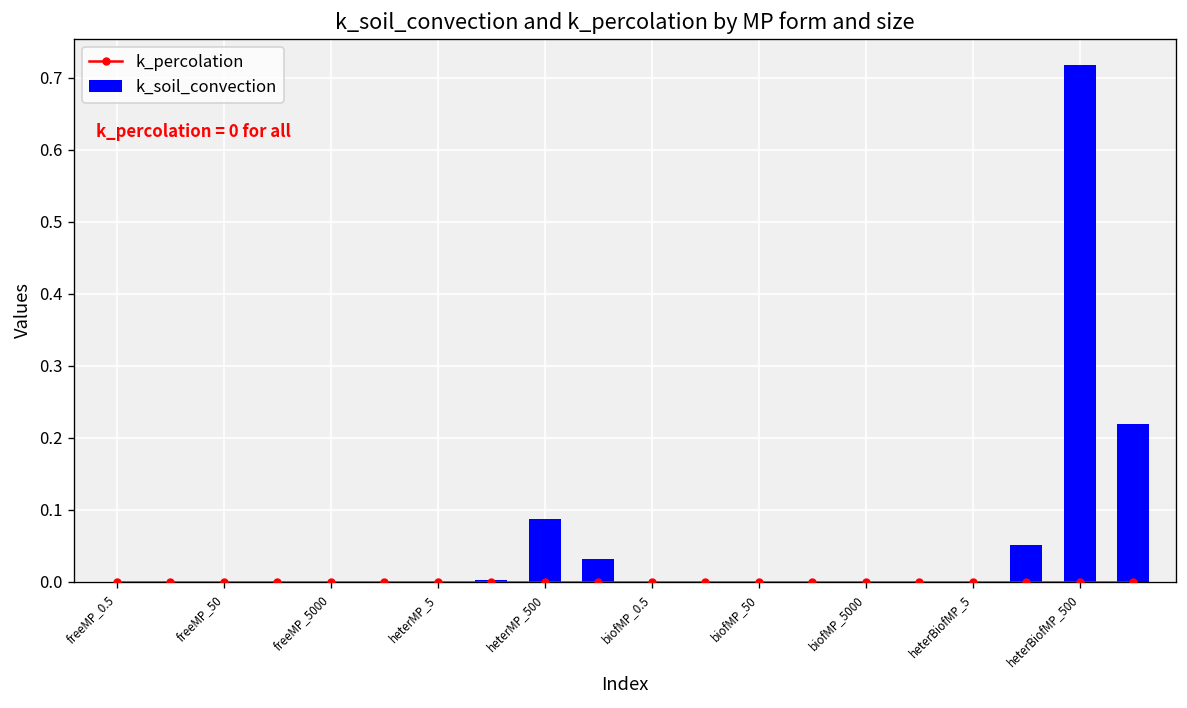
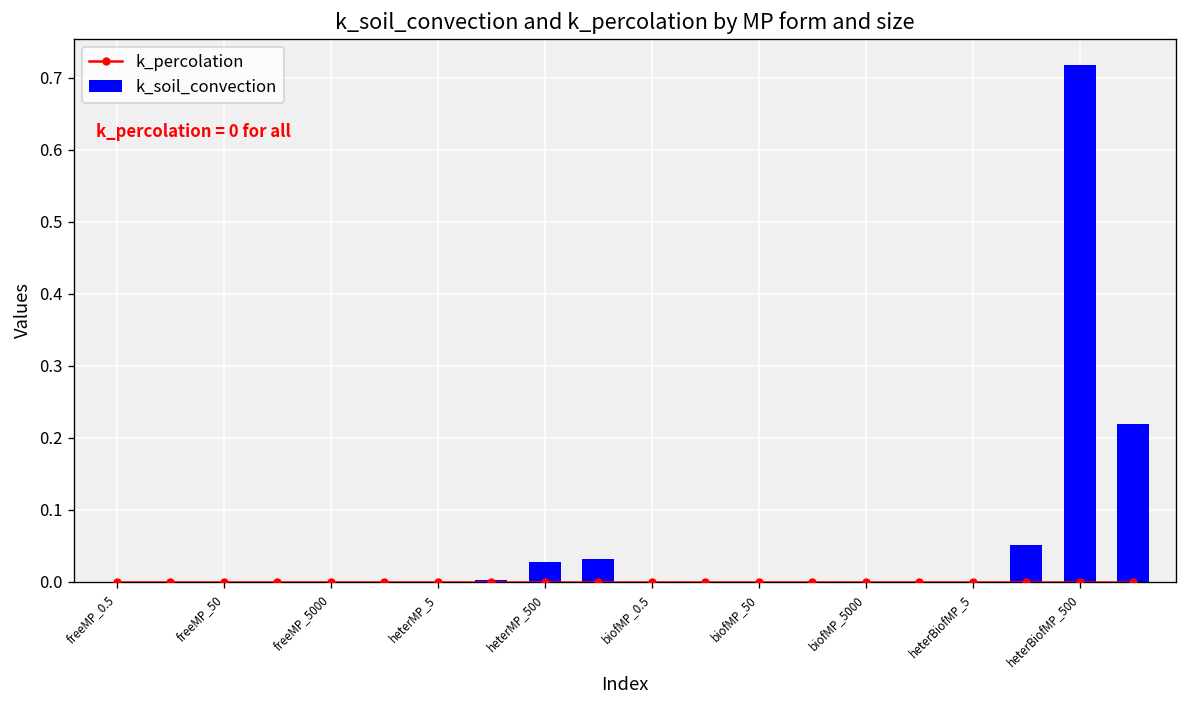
k_soil_convection, heterMP_500: 0.09 -> 0.03
